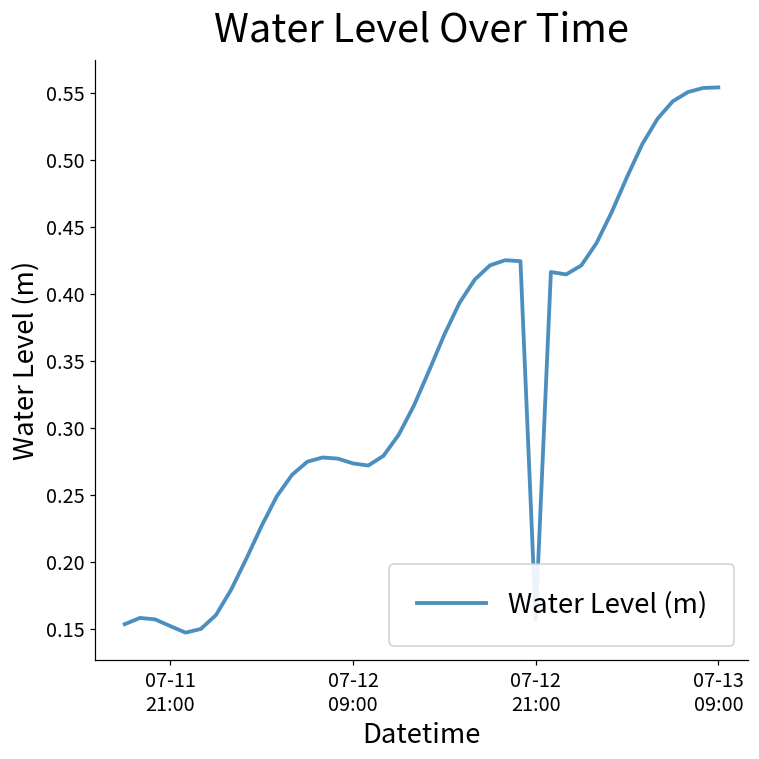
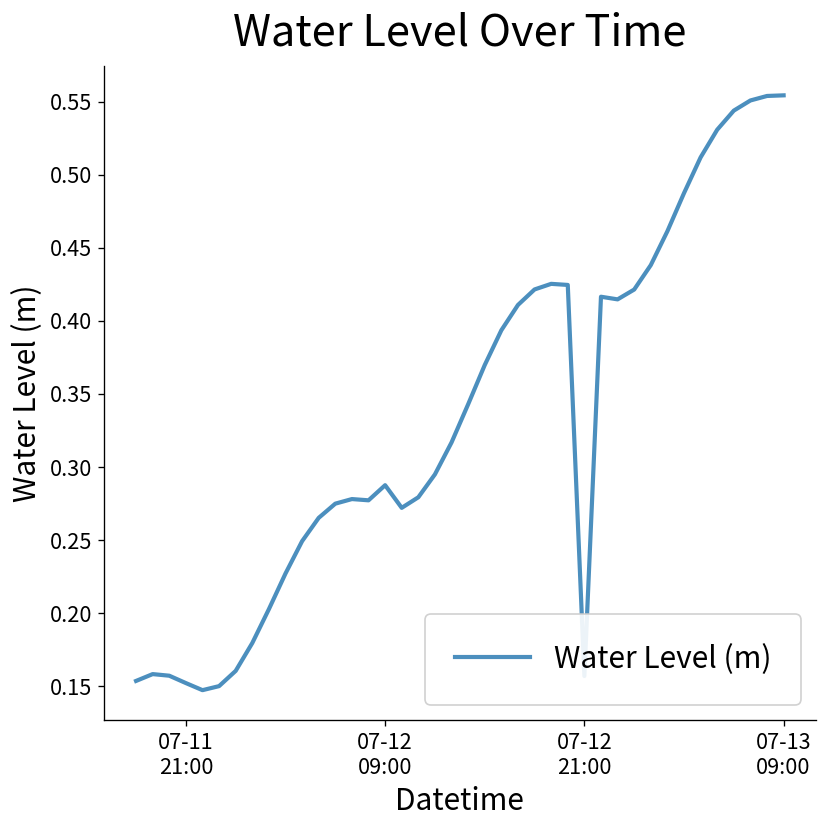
07-12 09:00: 0.274 -> 0.288
